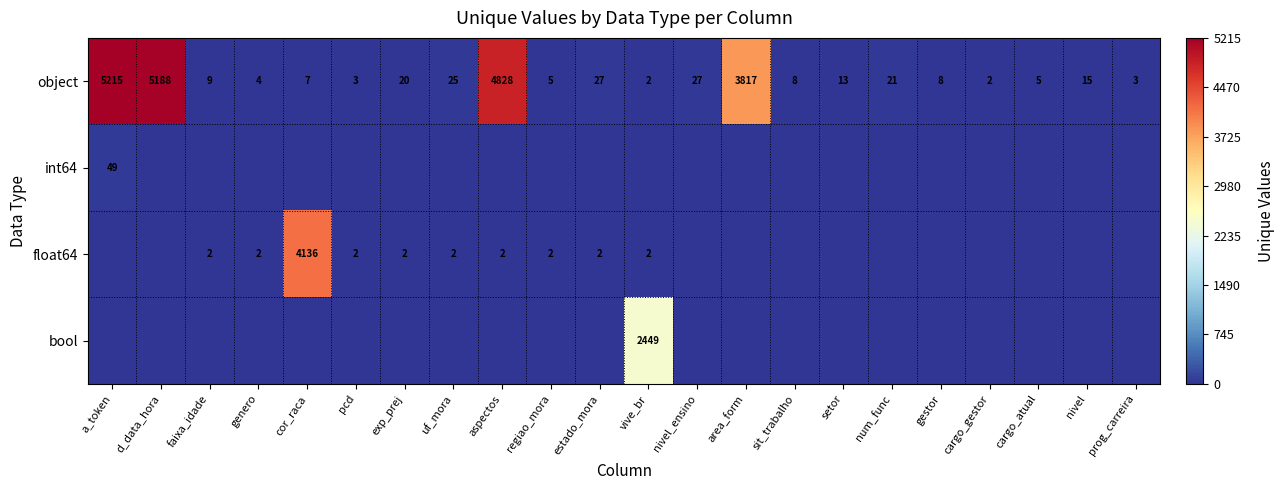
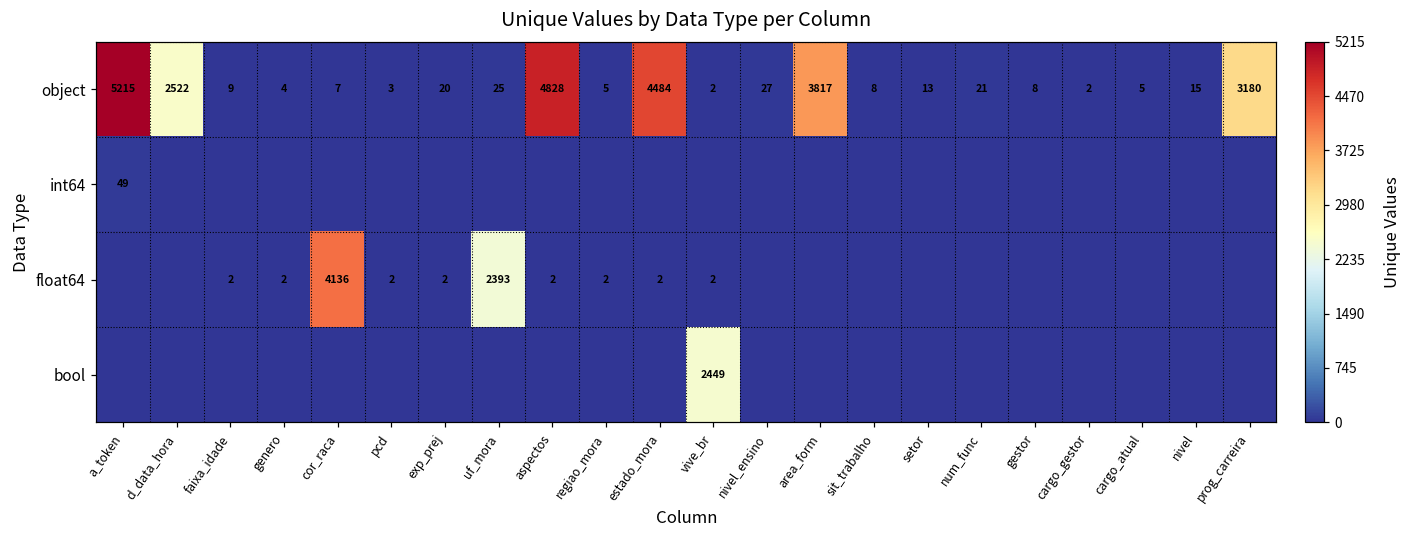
object, d_data_hora: 5188 -> 2522
object, estado_mora: 27 -> 4484
object, prog_carreira: 3 -> 3180
float64, uf_mora: 2 -> 2393
